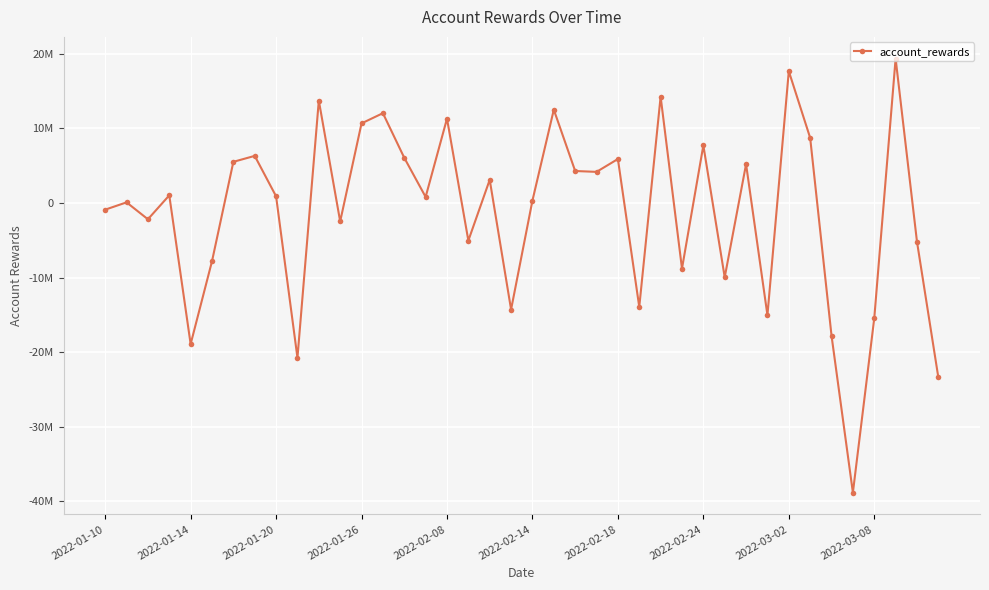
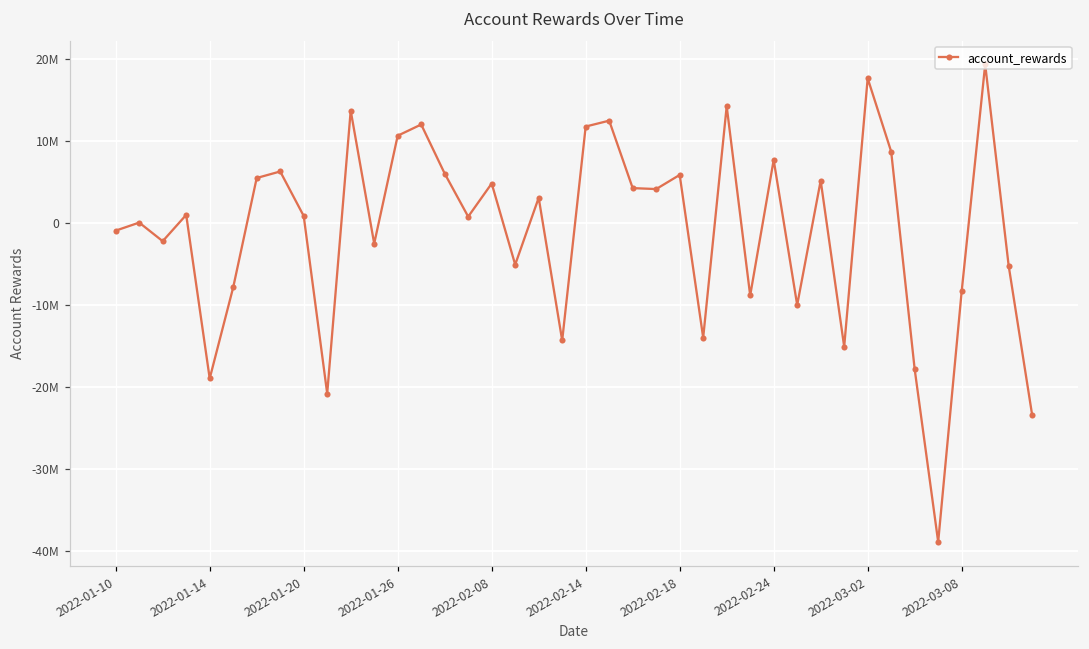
2022-02-08: 11000000 -> 5000000
2022-02-14: 0 -> 12000000
2022-03-08: -15000000 -> -8000000
